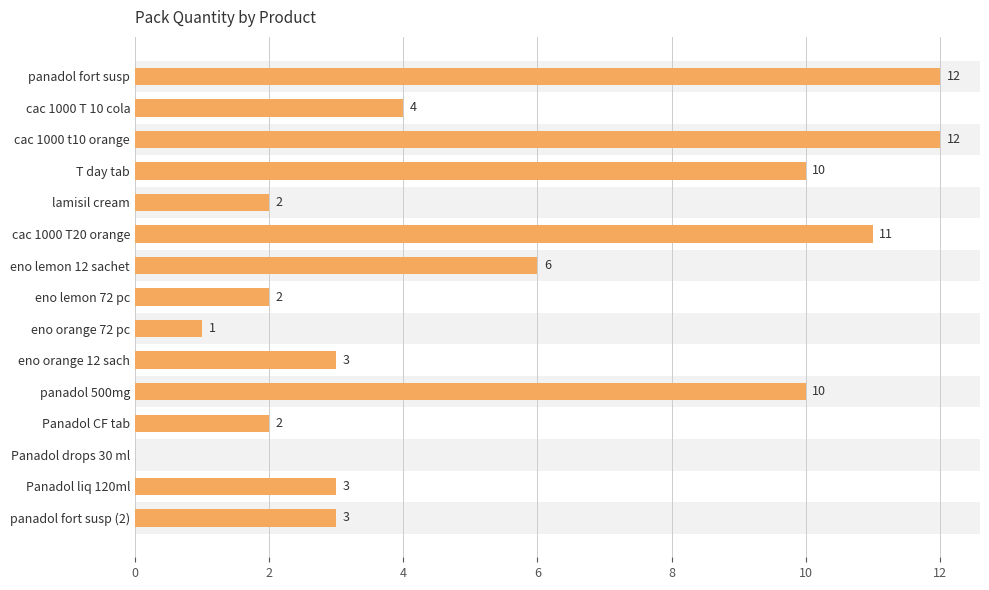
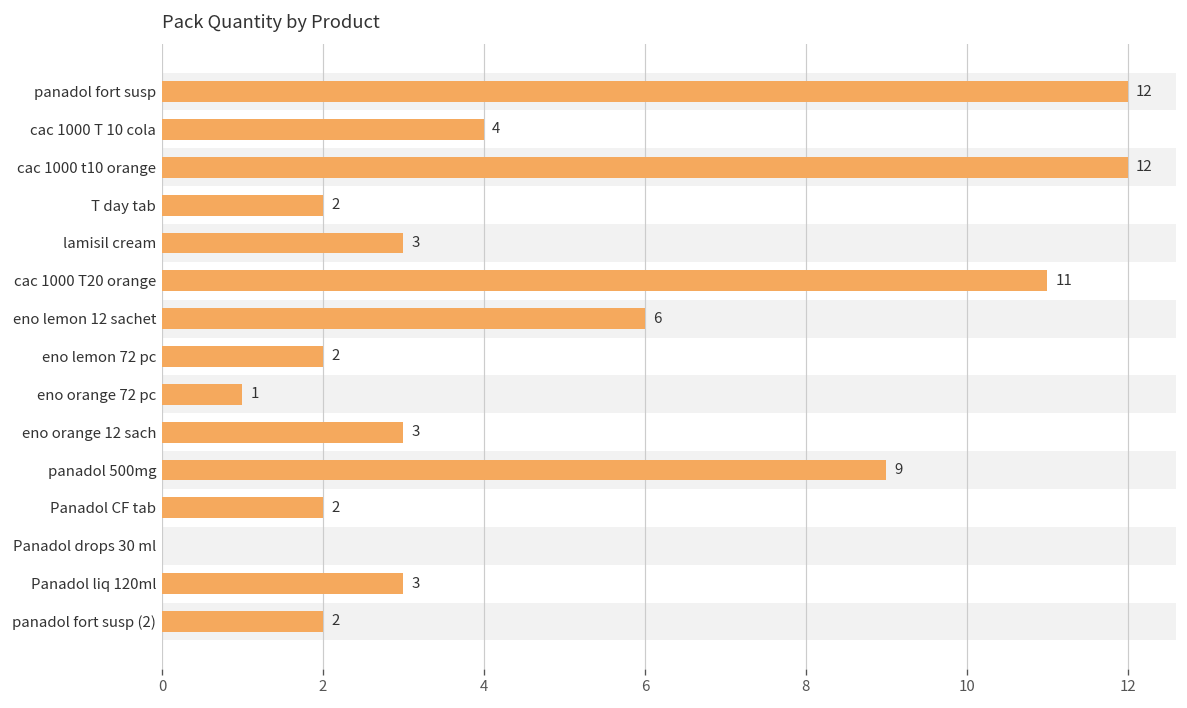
T day tab: 10 -> 2
lamisil cream: 2 -> 3
panadol 500mg: 10 -> 9
panadol fort susp (2): 3 -> 2
